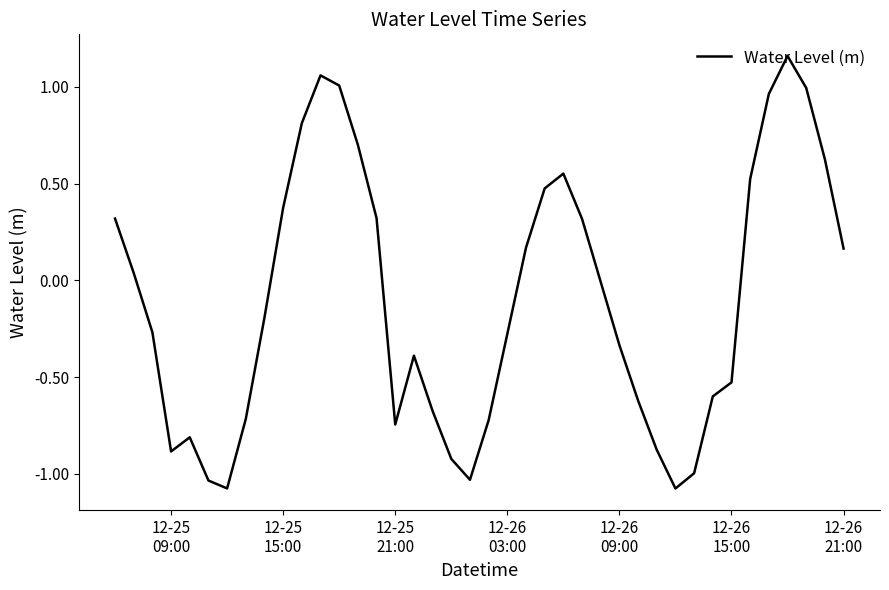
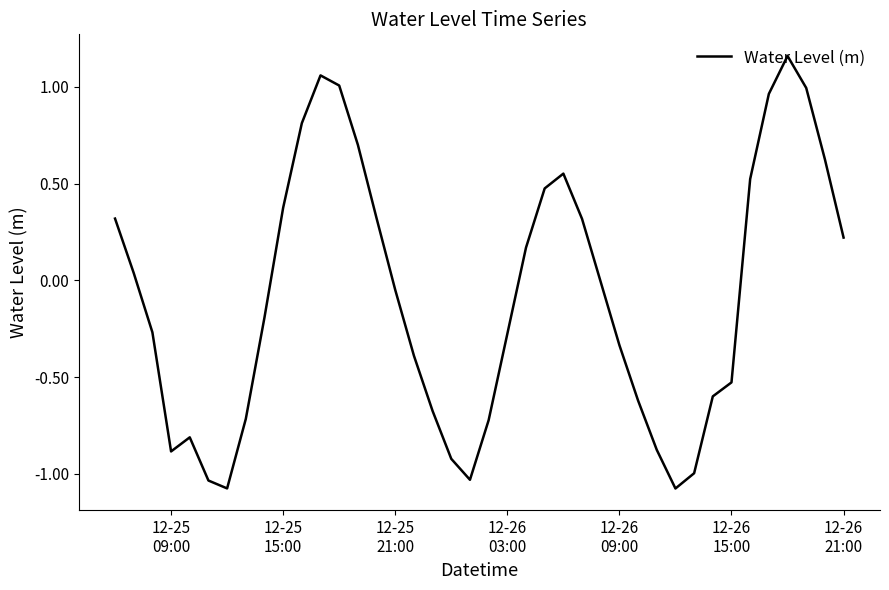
12-25 21:00: -0.74 -> -0.05
12-26 21:00: 0.16 -> 0.22
